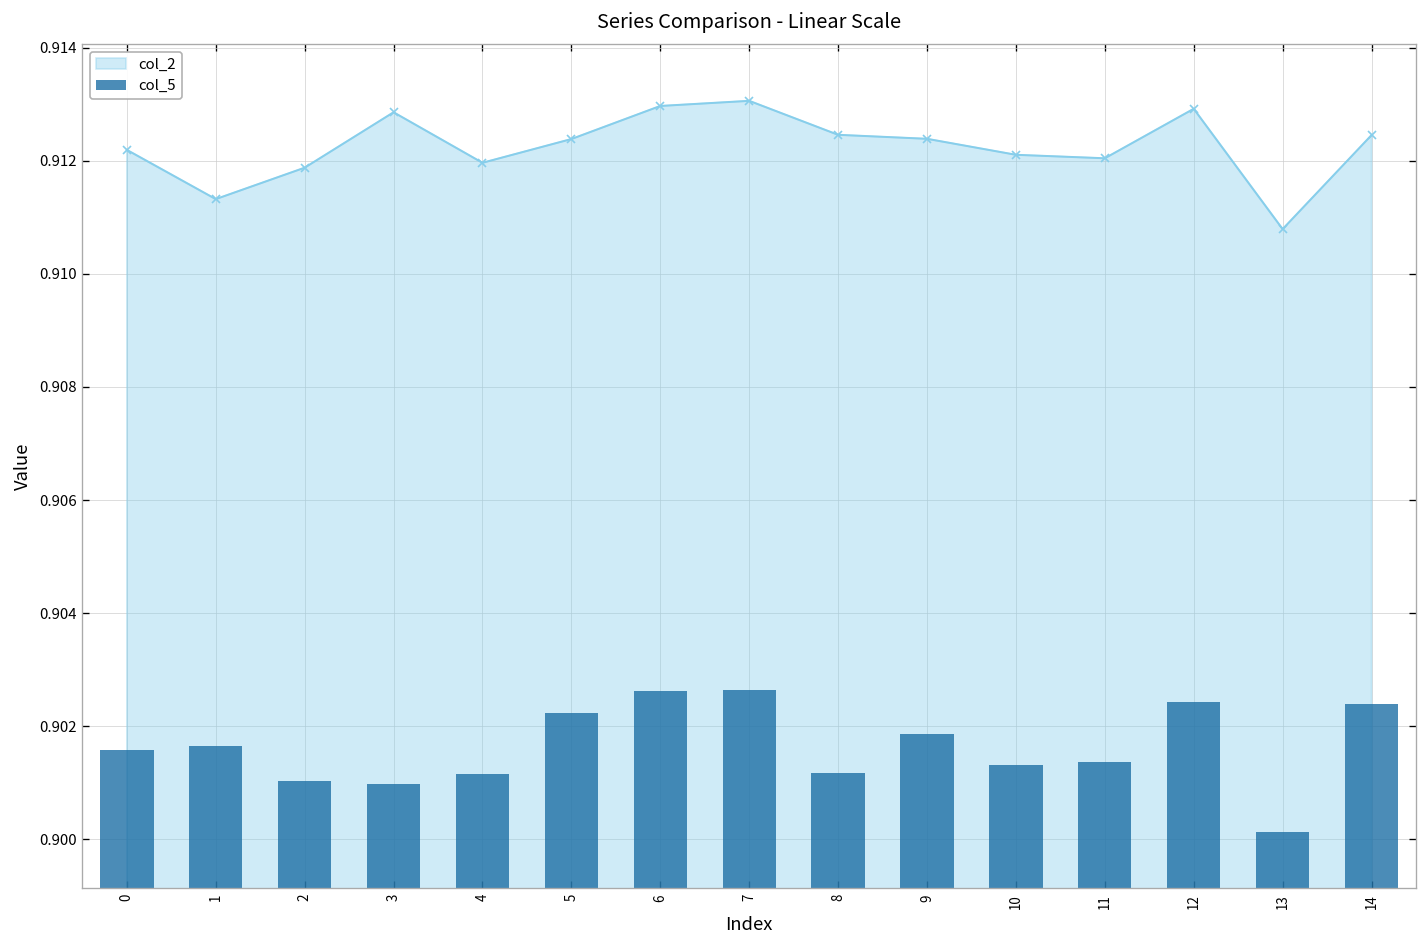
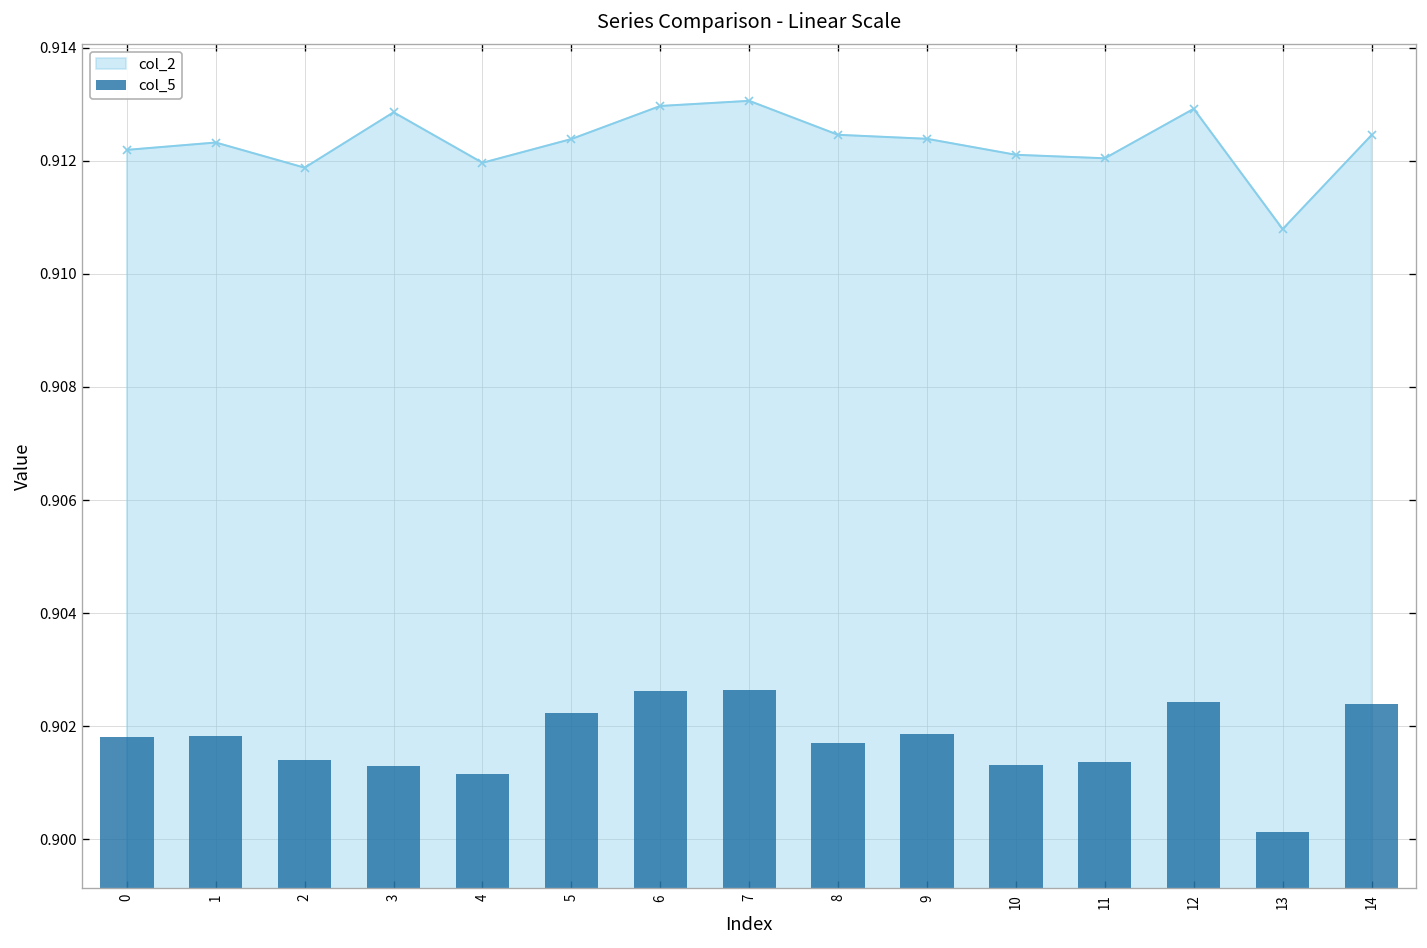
col_5, 0: 0.9016 -> 0.9018
col_2, 1: 0.9113 -> 0.9123
col_5, 1: 0.9017 -> 0.9018
col_5, 2: 0.9010 -> 0.9014
col_5, 3: 0.9010 -> 0.9013
col_5, 8: 0.9012 -> 0.9017
